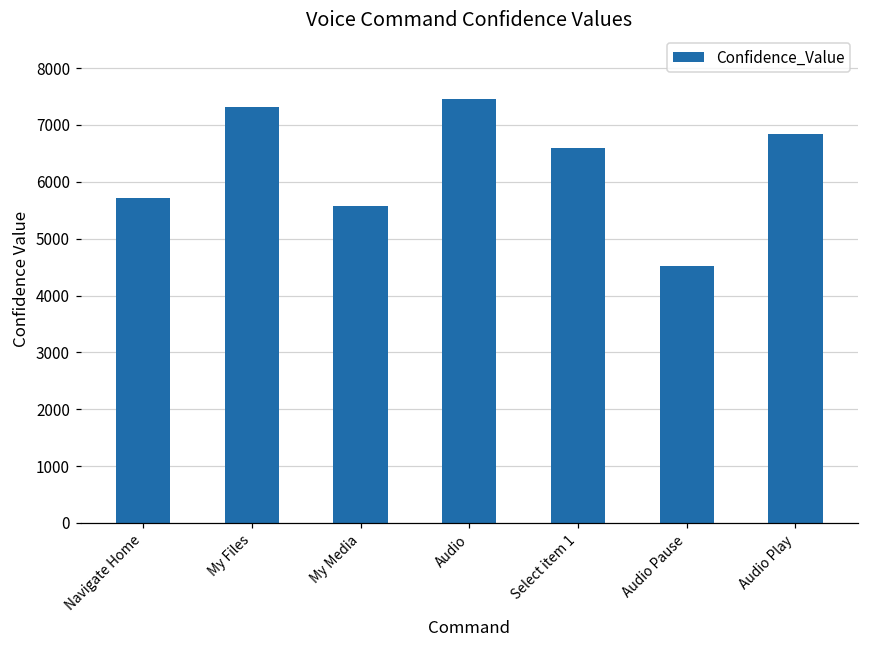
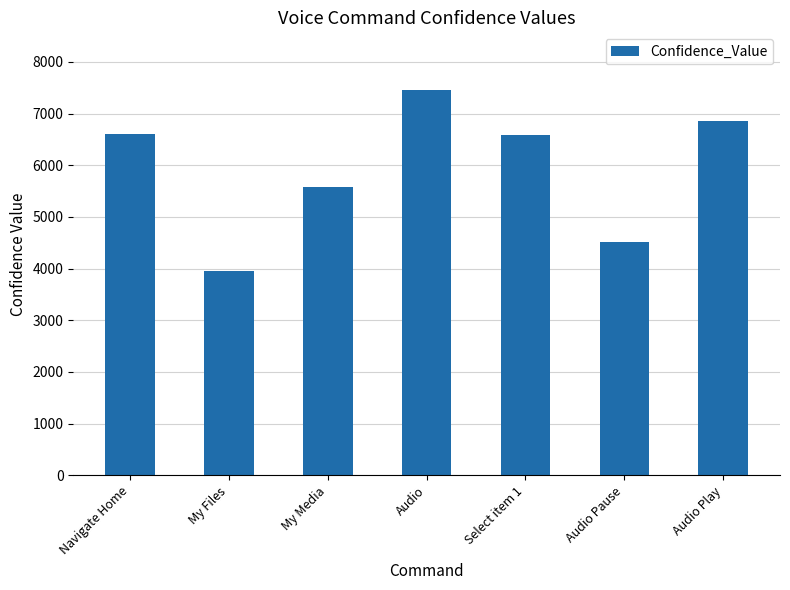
Navigate Home: 5700 -> 6600
My Files: 7300 -> 4000
